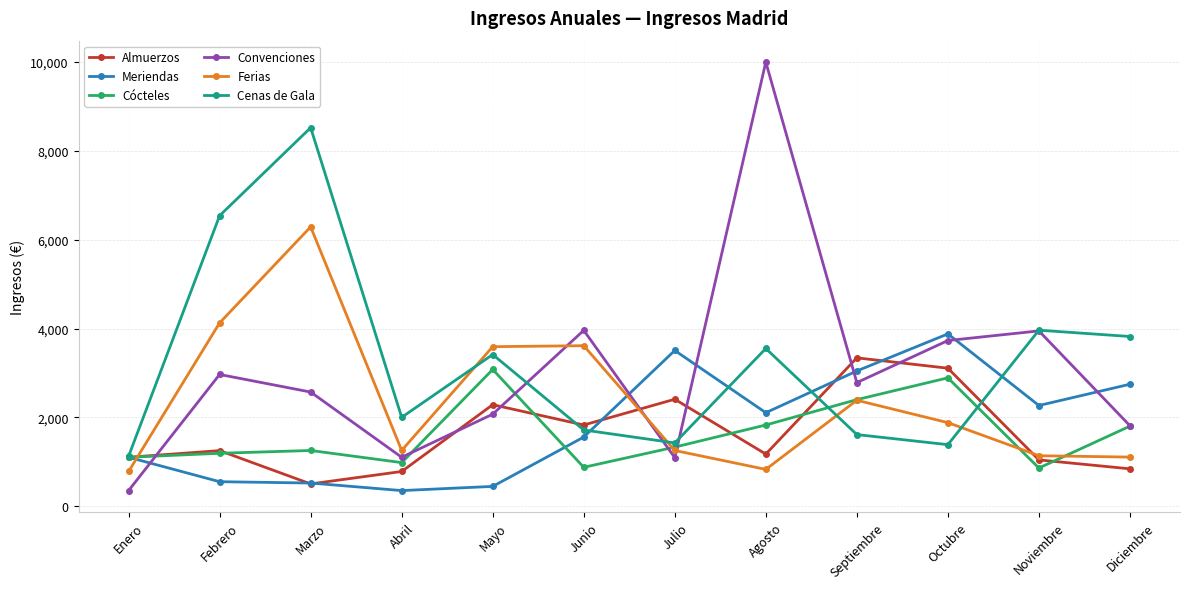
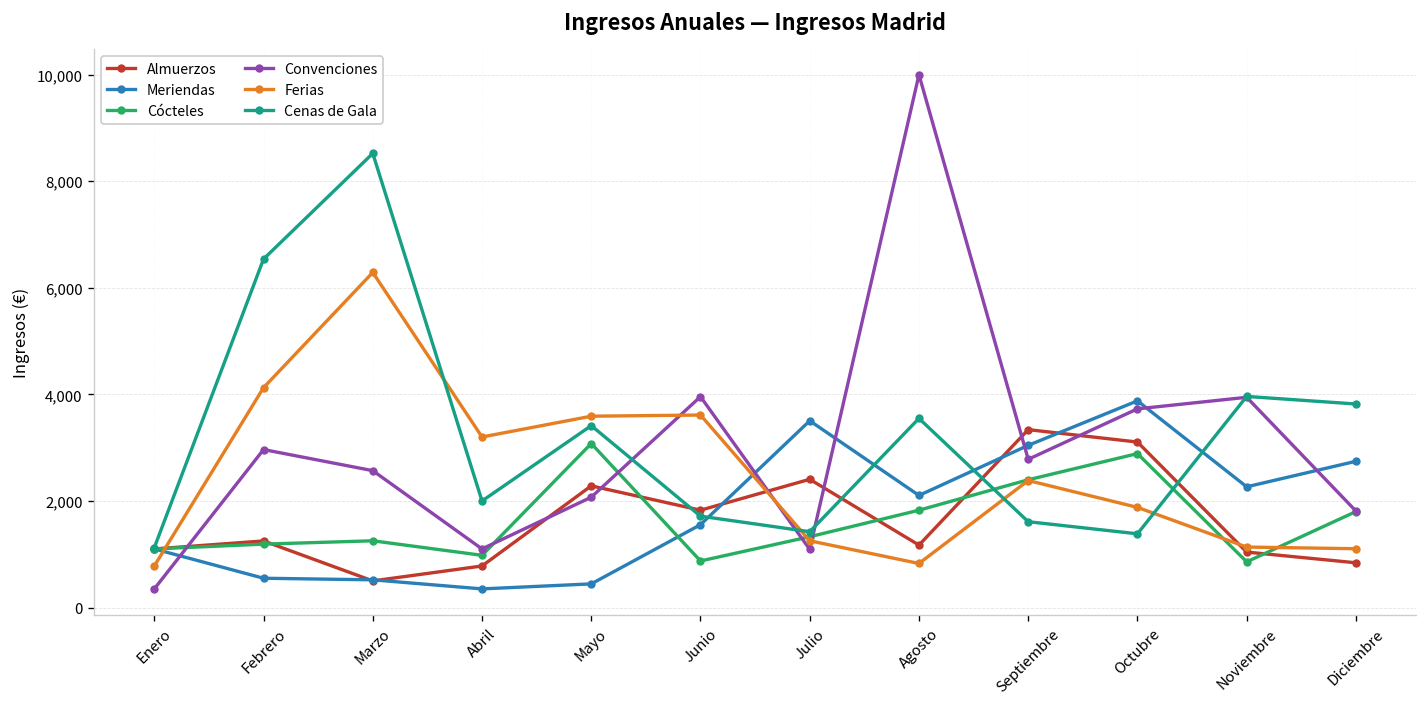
Ferias, Abril: 1,300 -> 3,200
